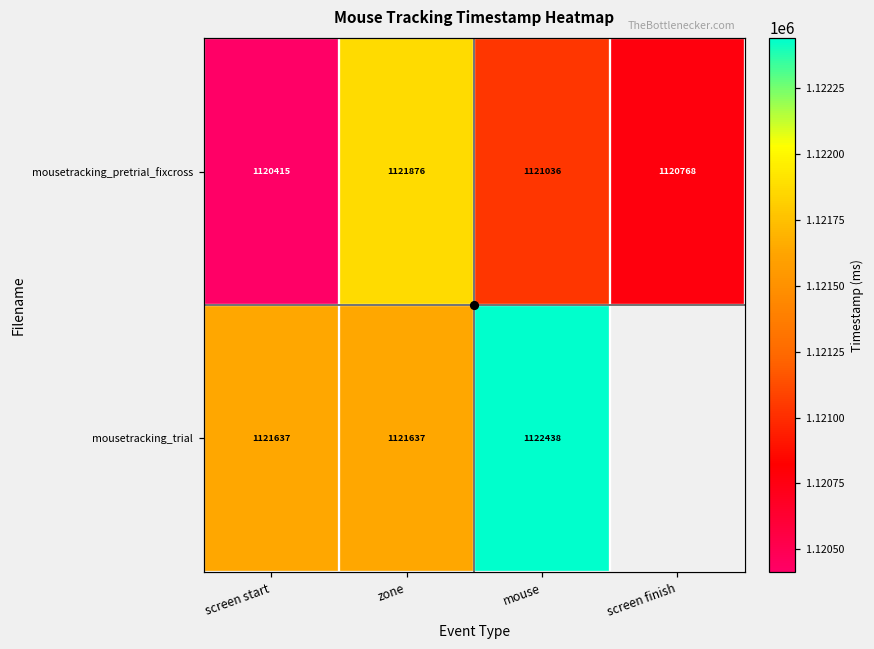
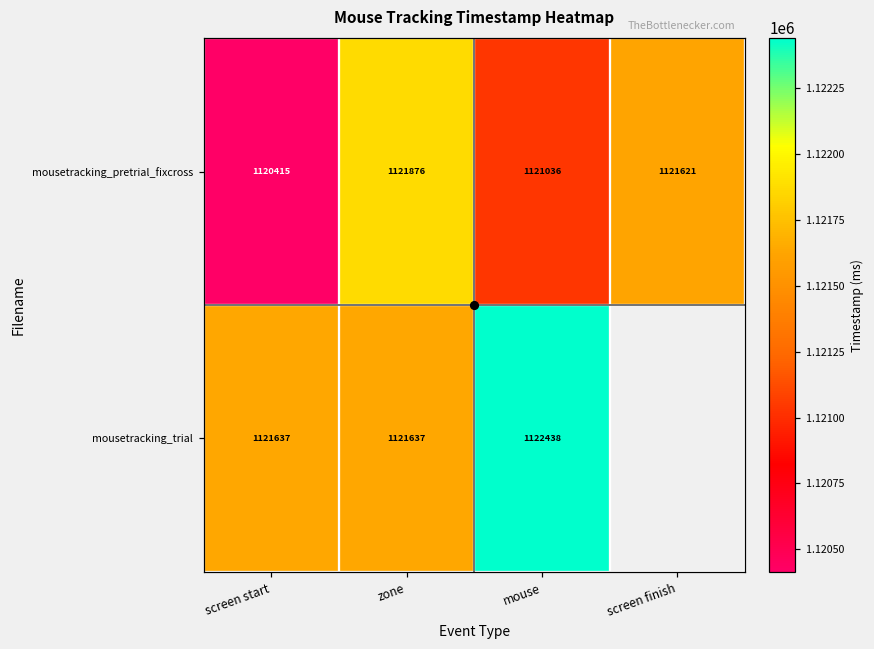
mousetracking_pretrial_fixcross, screen finish: 1120768 -> 1121621
